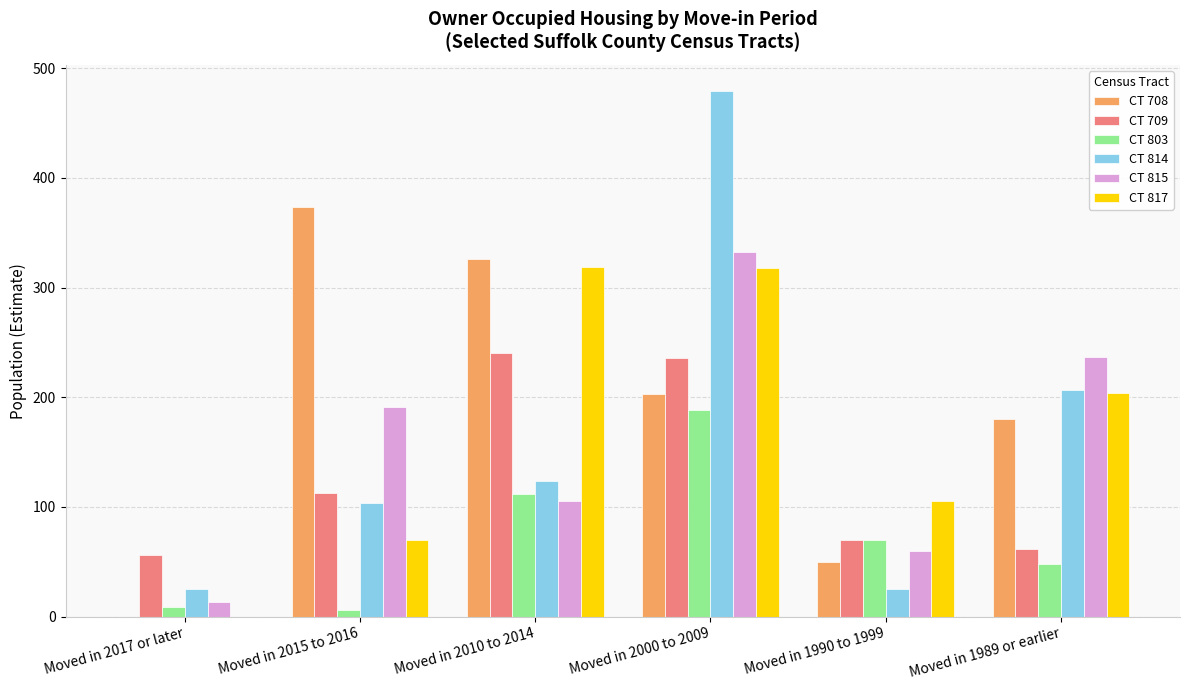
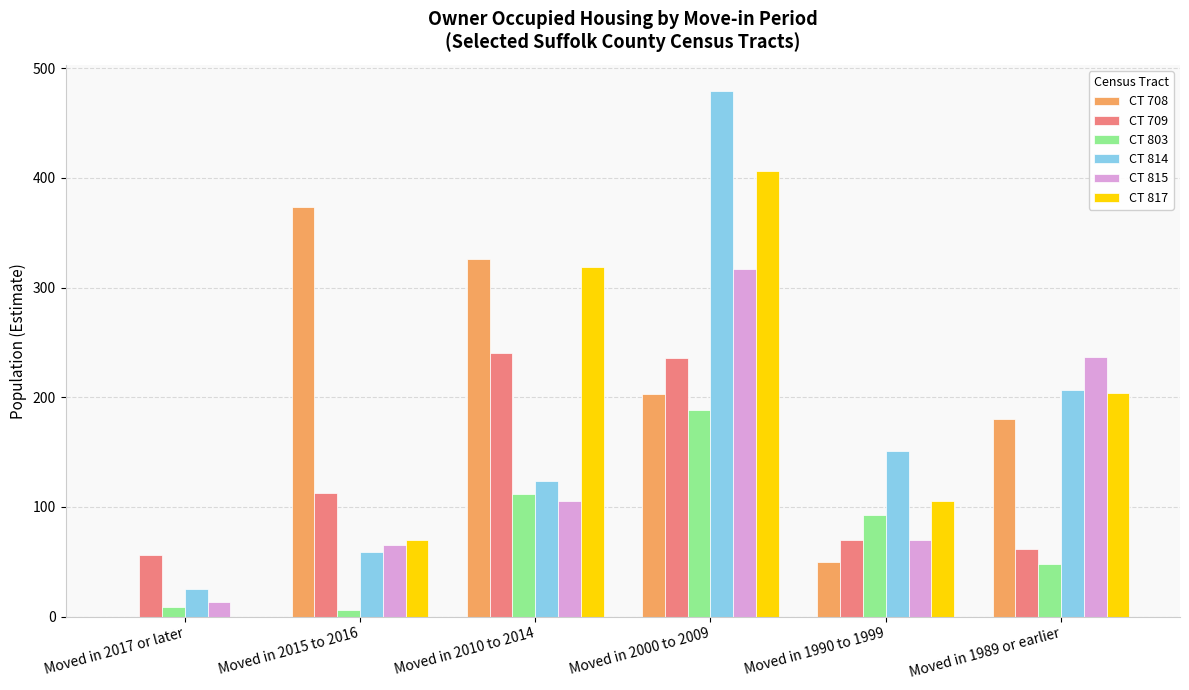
CT 814, Moved in 2015 to 2016: 104 -> 59
CT 815, Moved in 2015 to 2016: 191 -> 65
CT 815, Moved in 2000 to 2009: 332 -> 317
CT 817, Moved in 2000 to 2009: 318 -> 406
CT 803, Moved in 1990 to 1999: 70 -> 93
CT 814, Moved in 1990 to 1999: 25 -> 151
CT 815, Moved in 1990 to 1999: 60 -> 70
